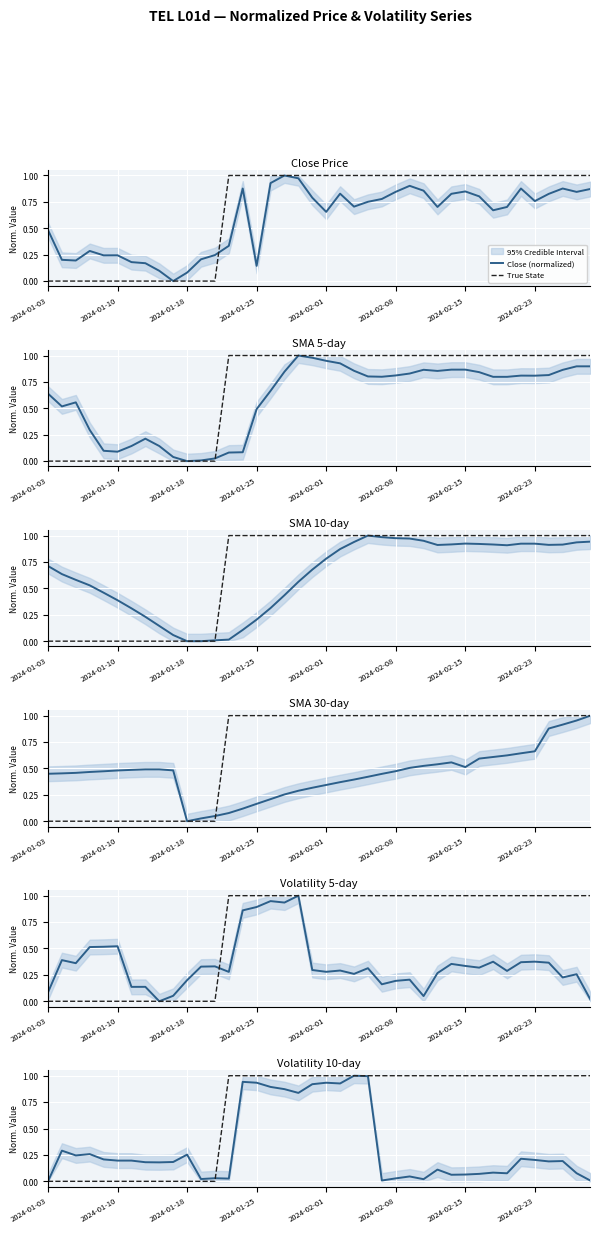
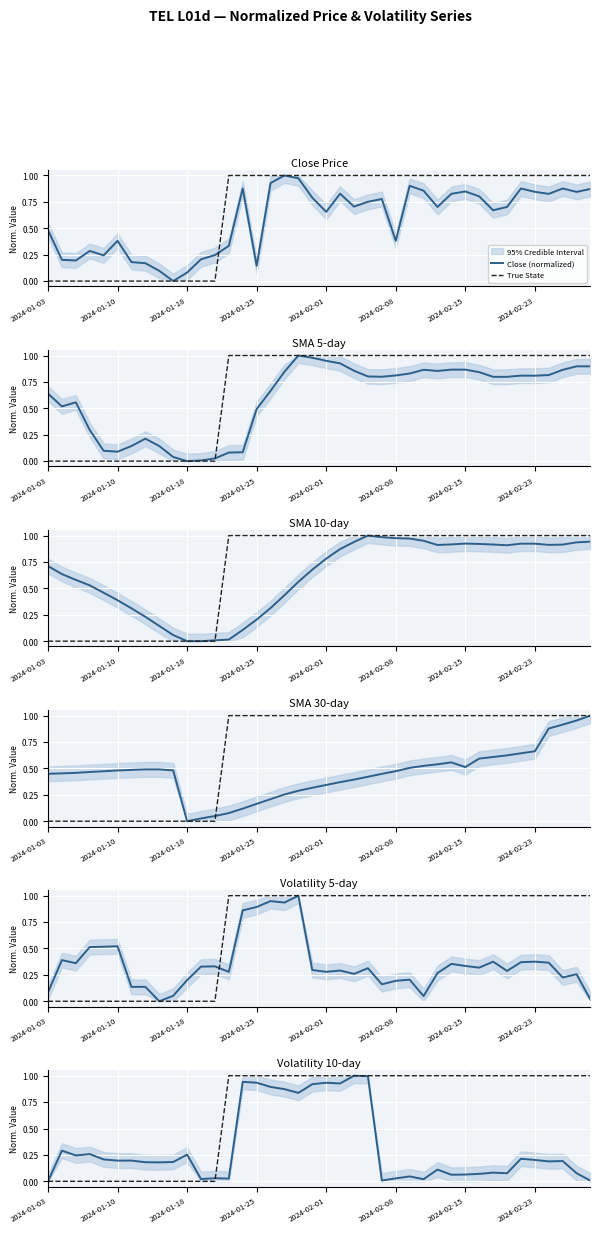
Close Price, Close (normalized), 2024-01-10: 0.24 -> 0.38
Close Price, Close (normalized), 2024-02-08: 0.85 -> 0.38
Close Price, Close (normalized), 2024-02-23: 0.76 -> 0.85
